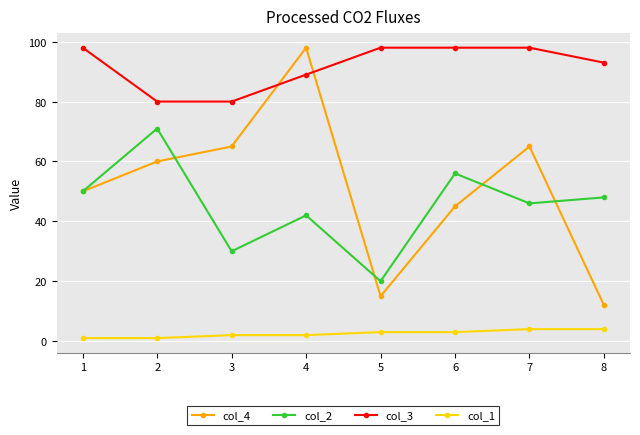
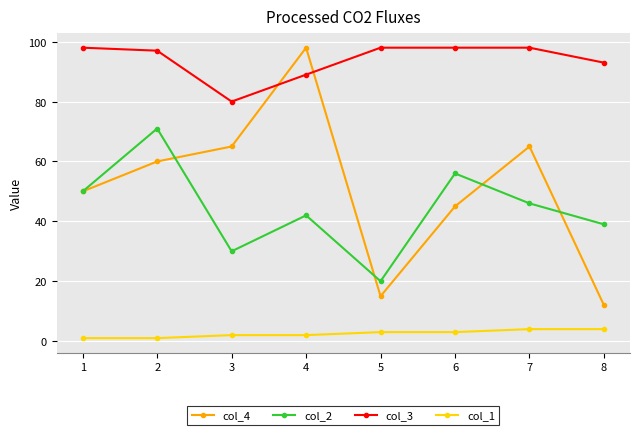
col_3, 2: 80 -> 97
col_2, 8: 48 -> 39
